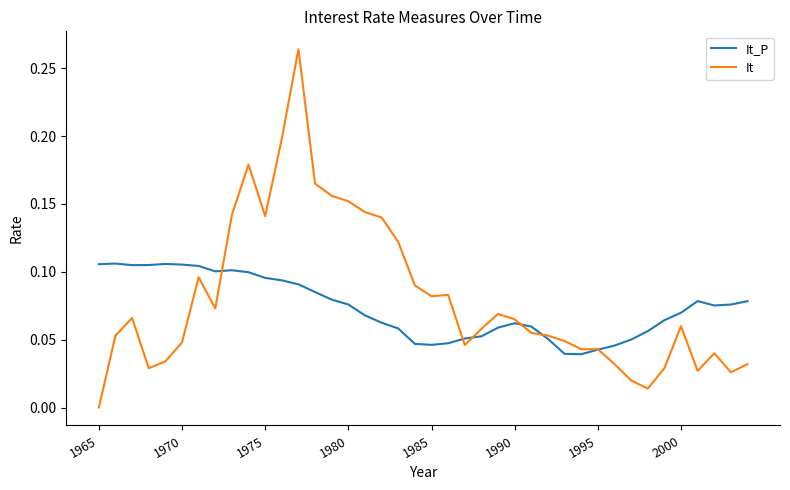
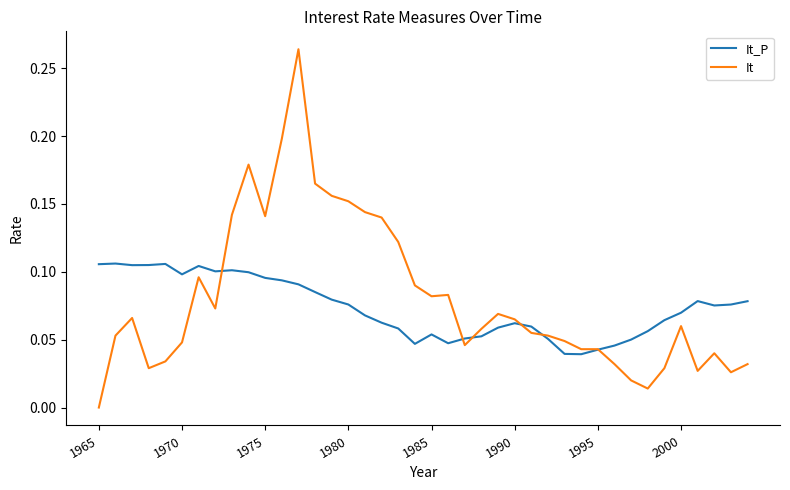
It_P, 1970: 0.105 -> 0.098
It_P, 1985: 0.046 -> 0.054
